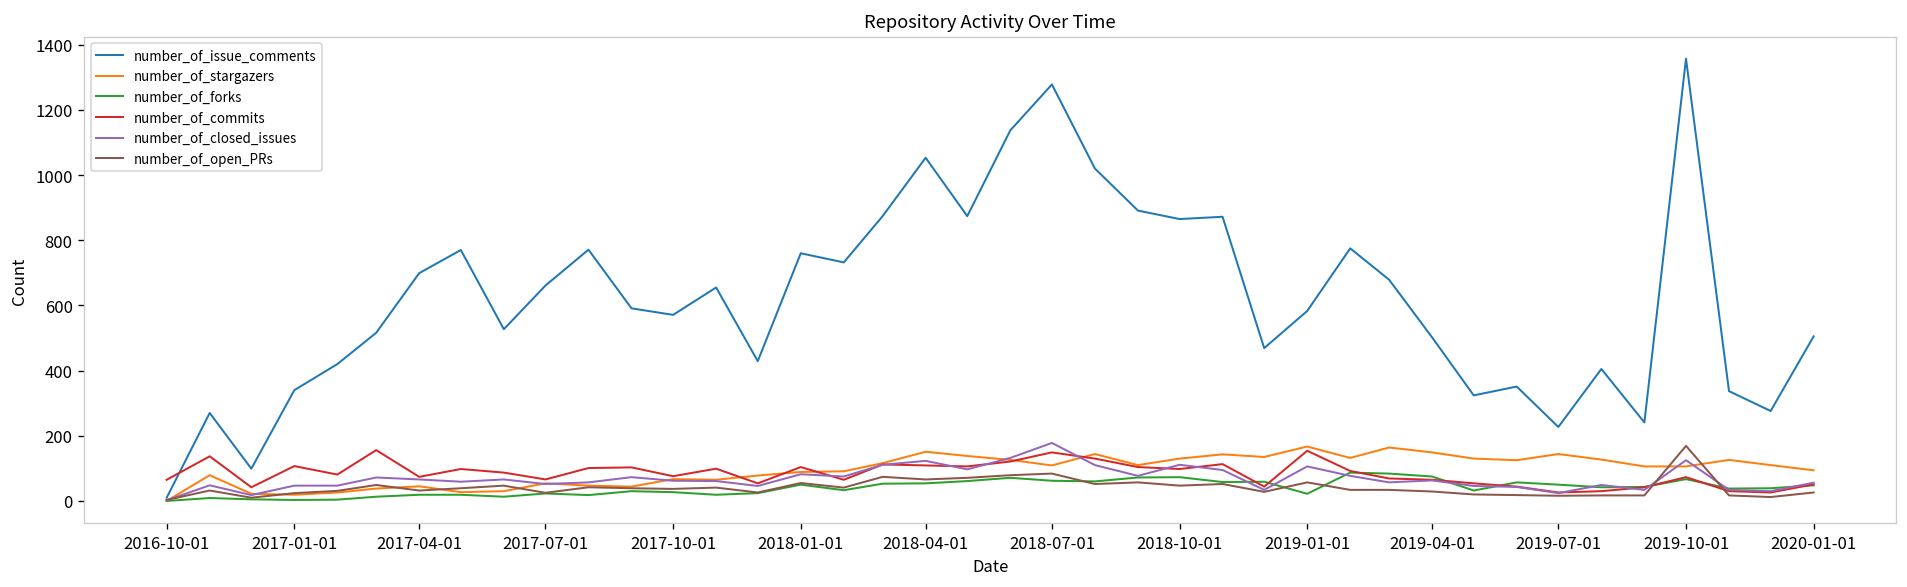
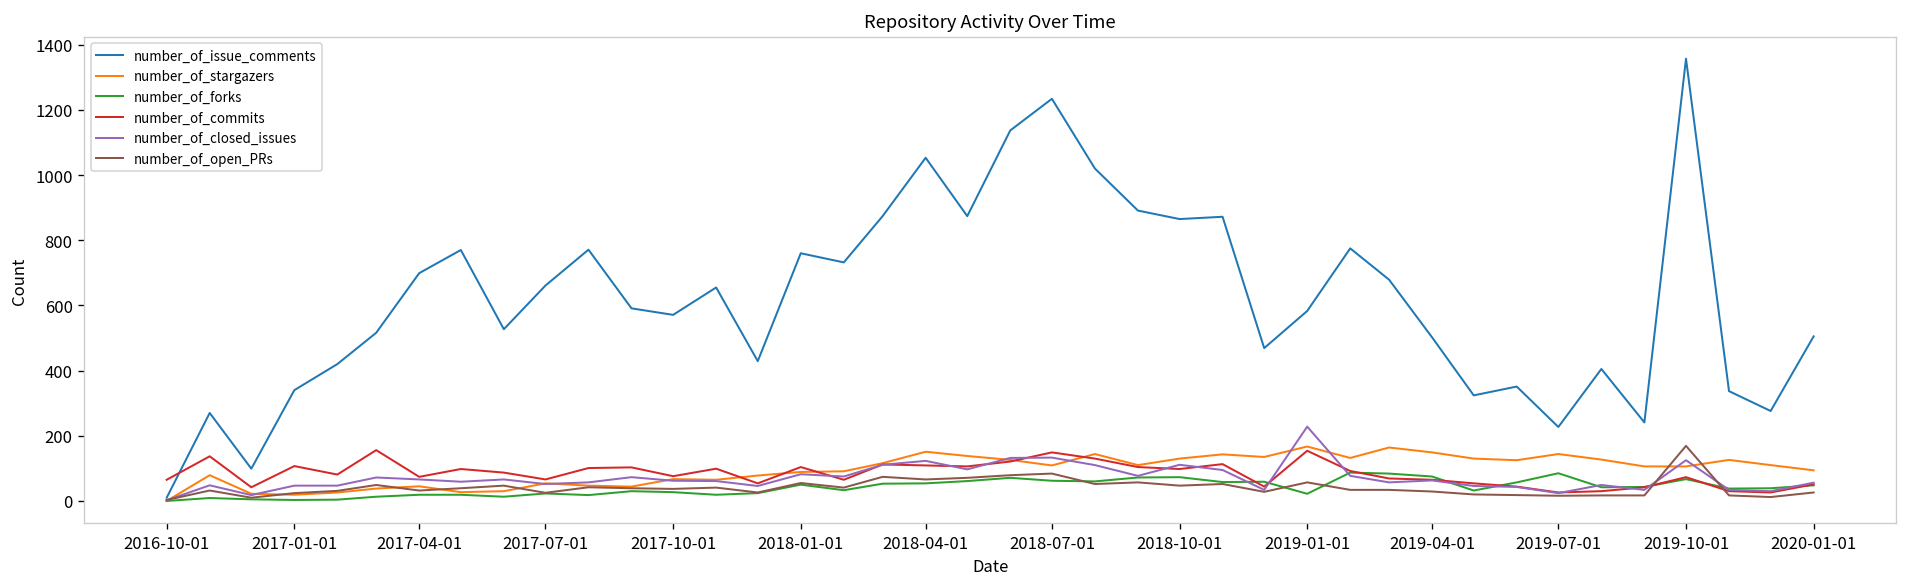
number_of_issue_comments, 2018-07-01: 1280 -> 1230
number_of_closed_issues, 2018-07-01: 180 -> 130
number_of_closed_issues, 2019-01-01: 110 -> 230
number_of_forks, 2019-07-01: 50 -> 90
